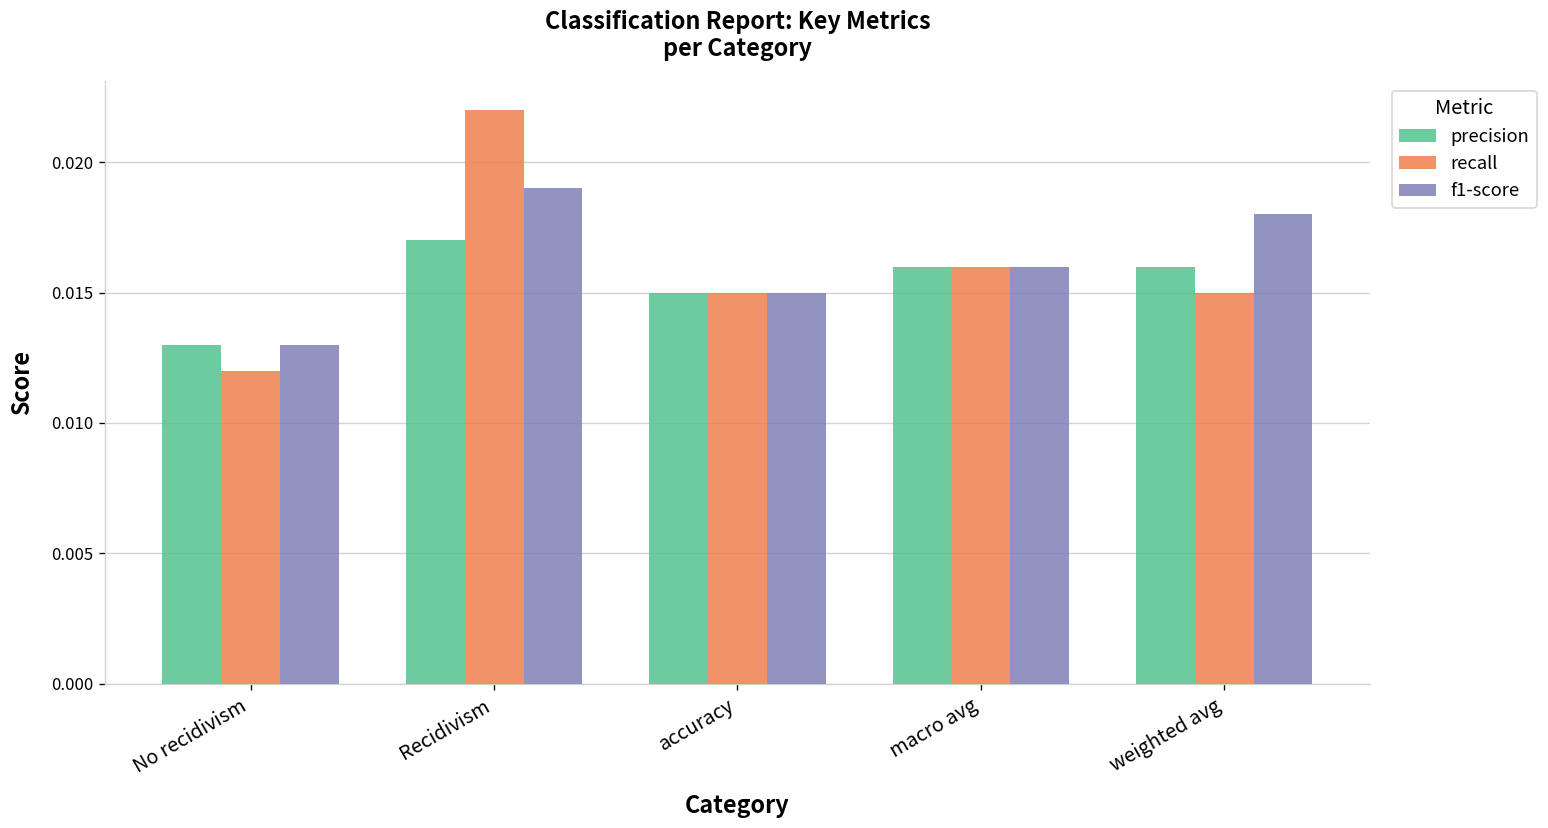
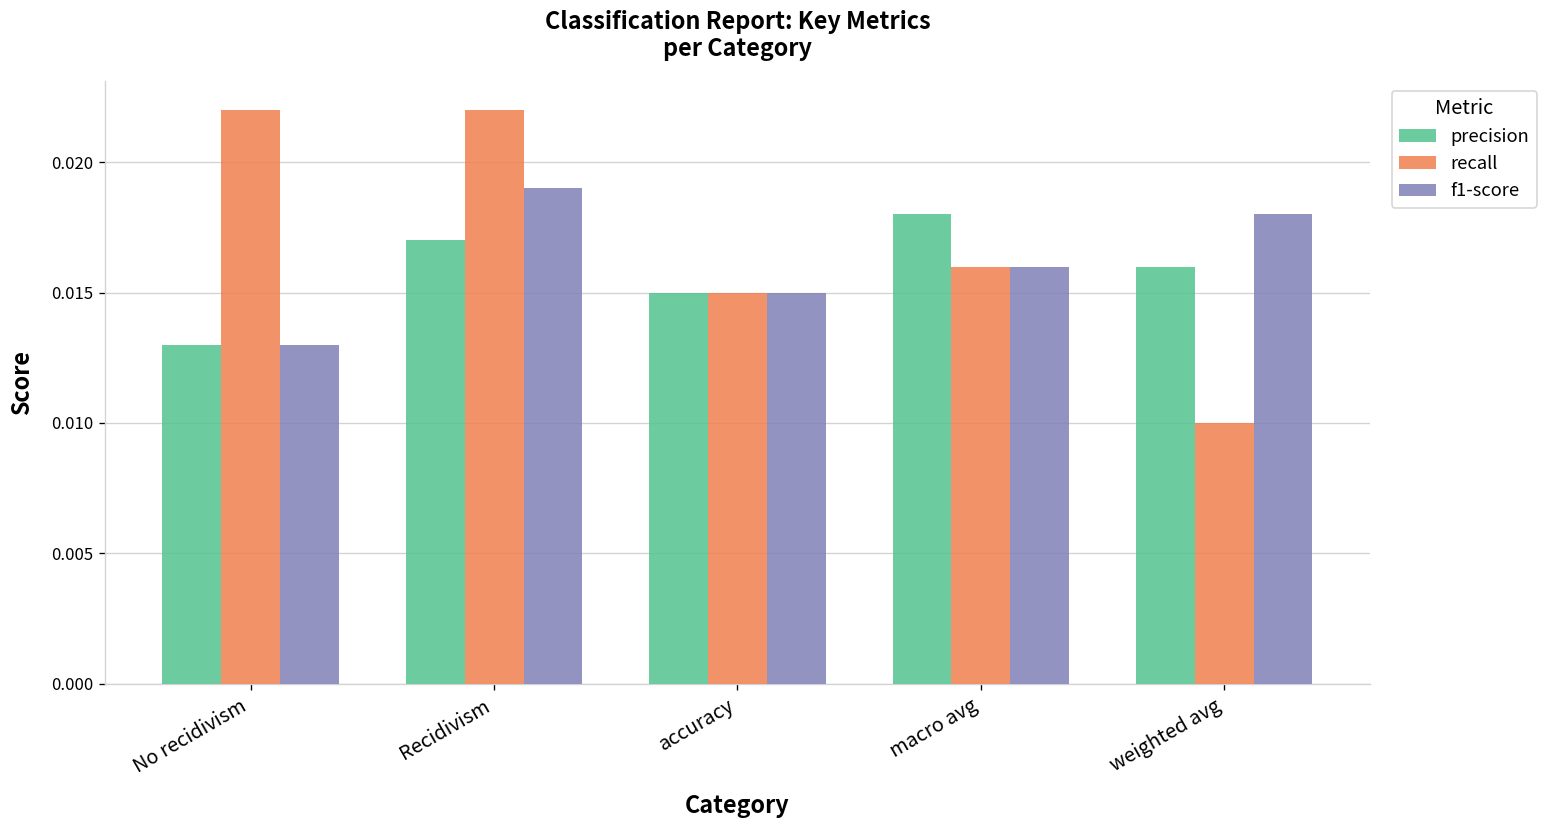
recall, No recidivism: 0.012 -> 0.022
precision, macro avg: 0.016 -> 0.018
recall, weighted avg: 0.015 -> 0.010
